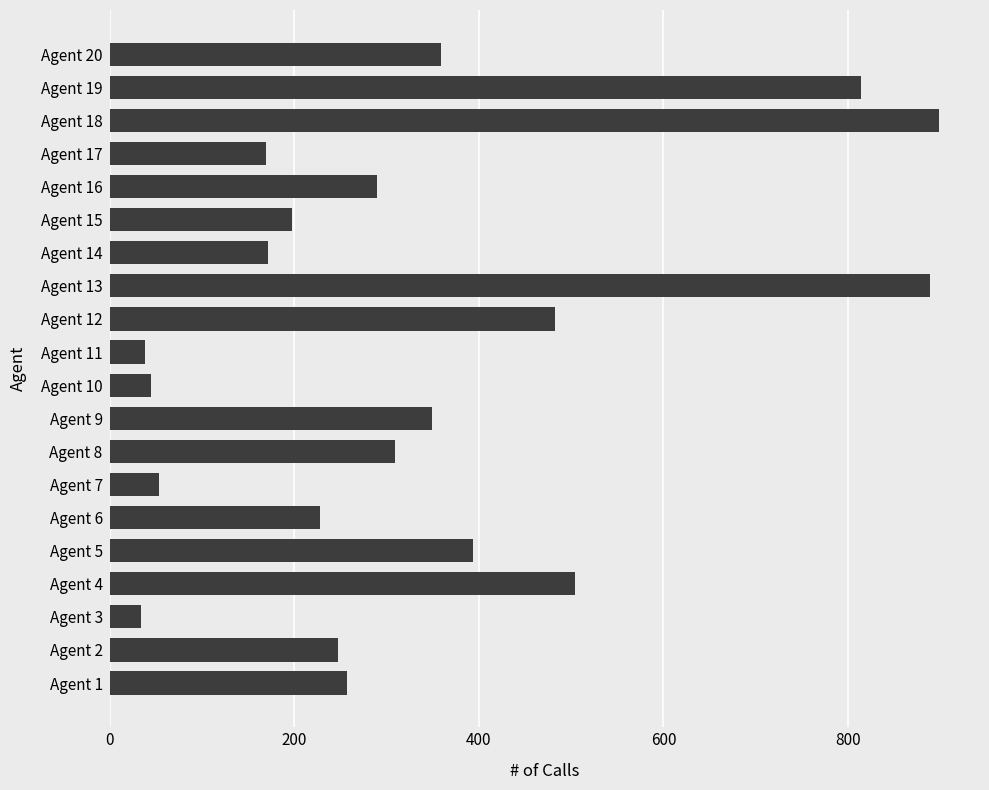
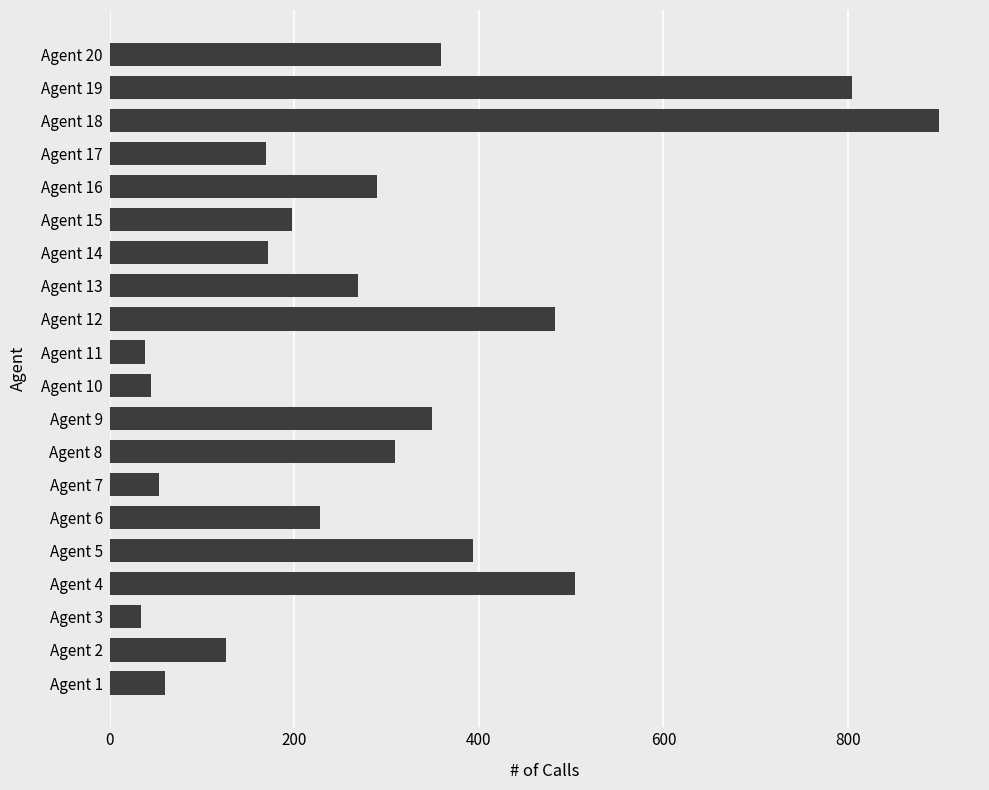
Agent 19: 810 -> 800
Agent 13: 890 -> 270
Agent 2: 250 -> 130
Agent 1: 260 -> 60
